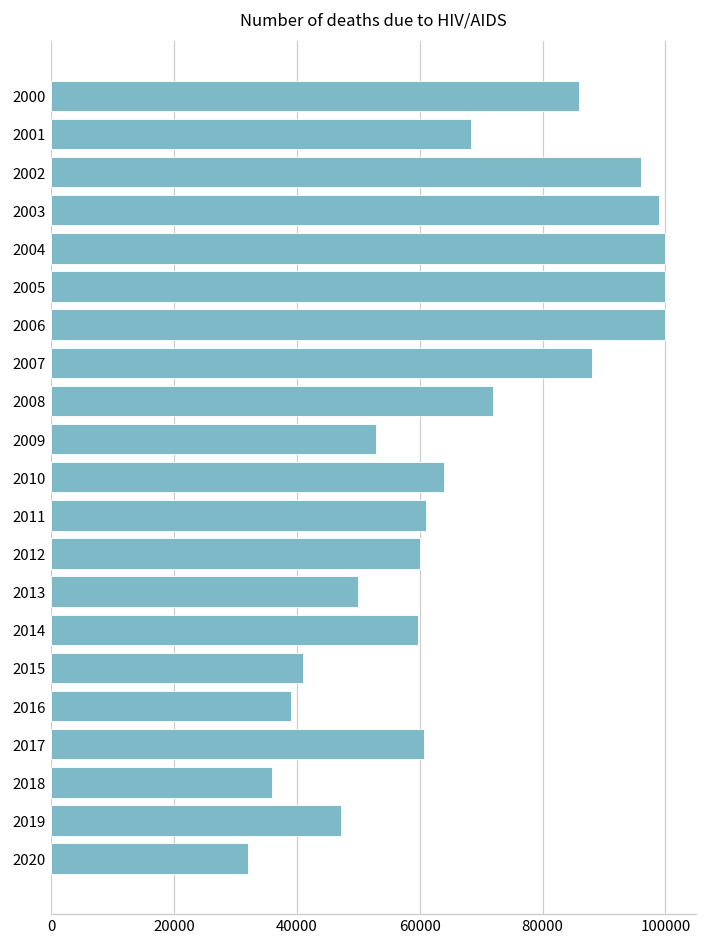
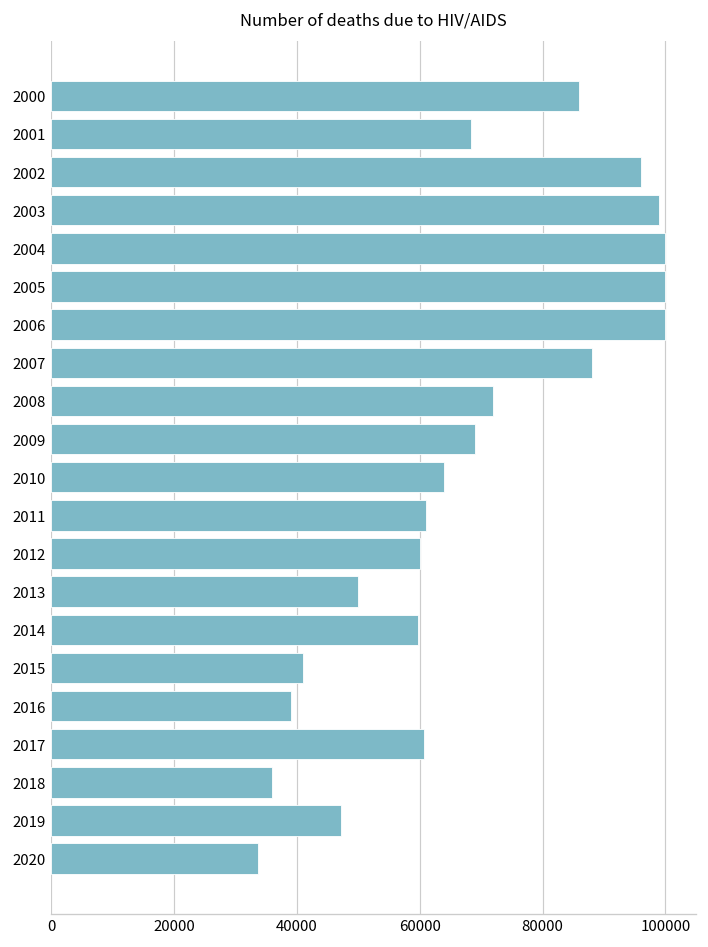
2009: 53000 -> 69000
2020: 32000 -> 34000
